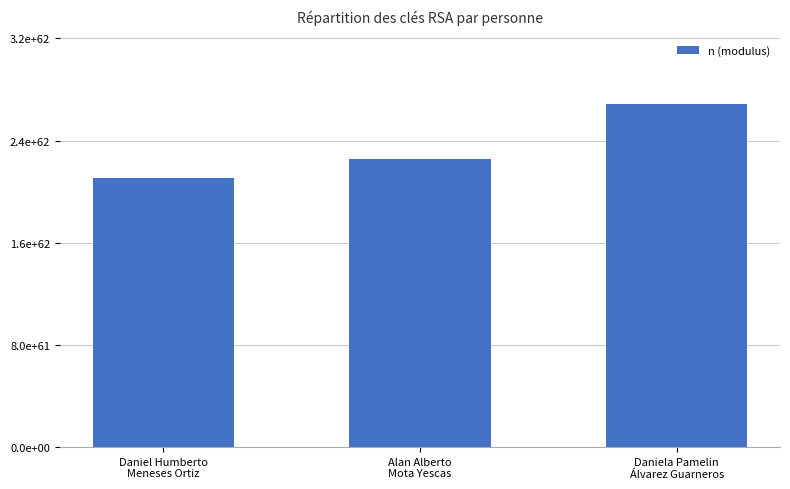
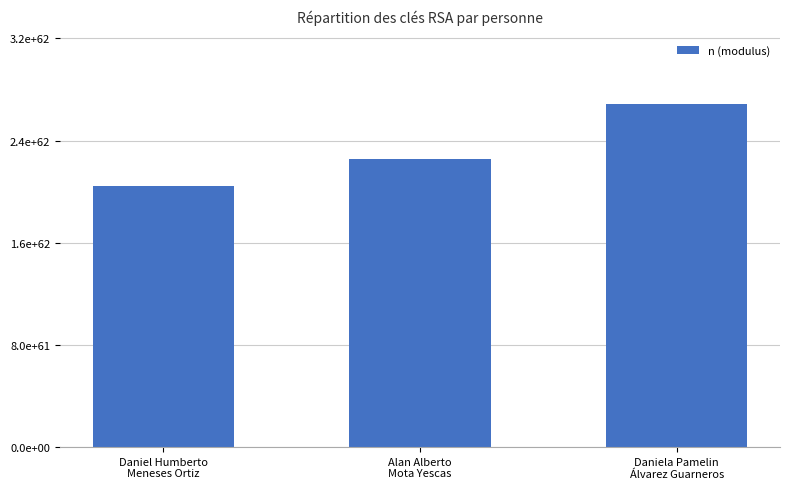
Daniel Humberto Meneses Ortiz: 211000000000000000000000000000000000000000000000000000000000000 -> 204000000000000000000000000000000000000000000000000000000000000
